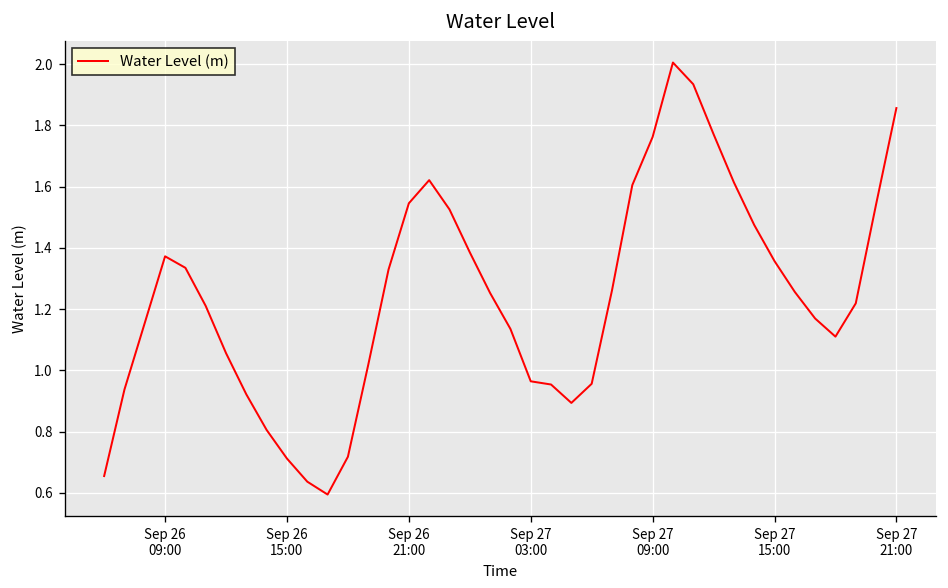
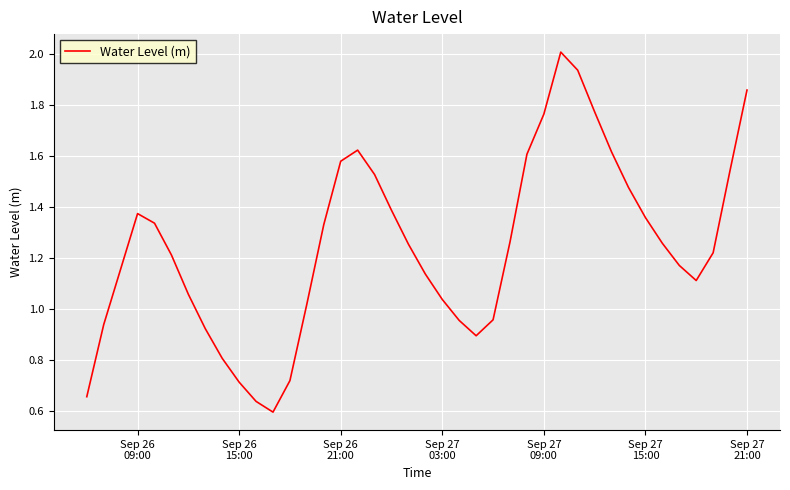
Sep 26 21:00: 1.55 -> 1.58
Sep 27 03:00: 0.96 -> 1.04
